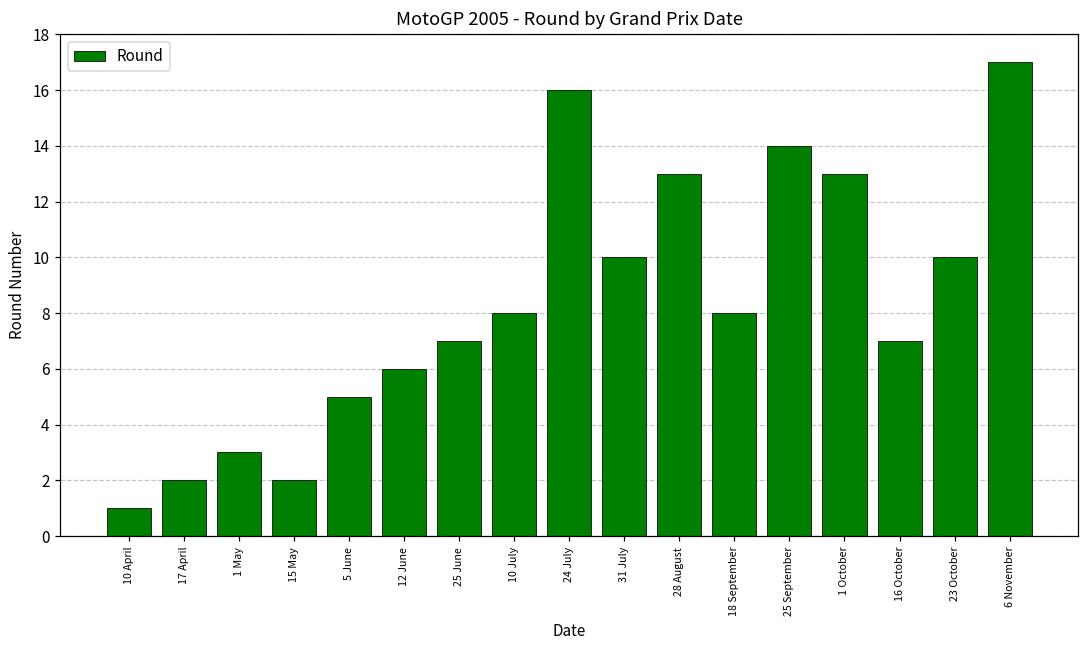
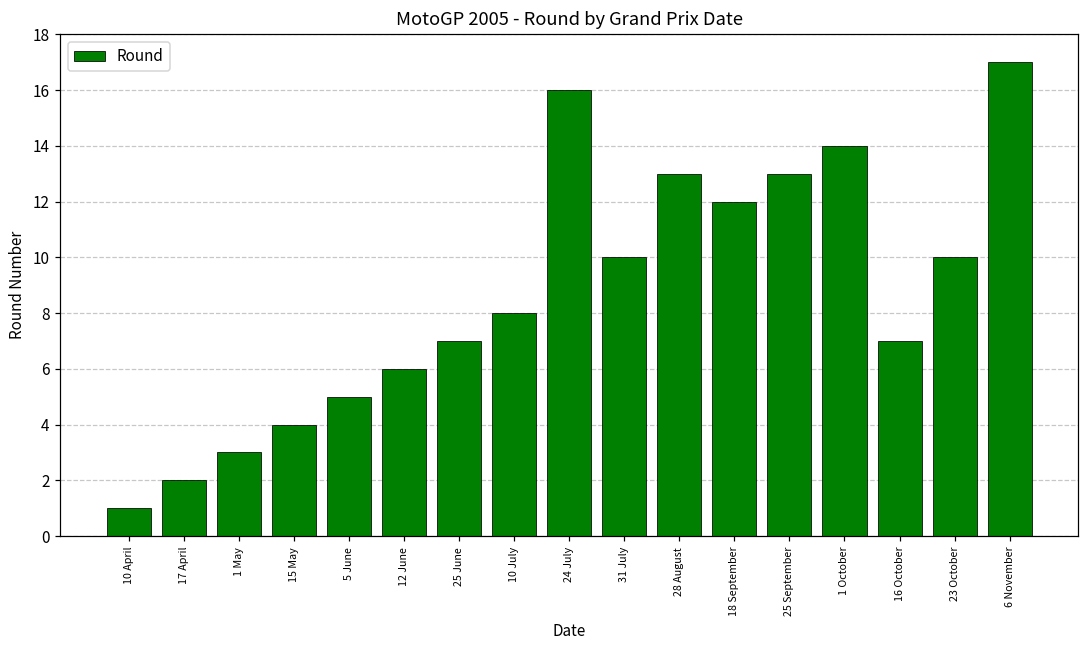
15 May: 2 -> 4
18 September: 8 -> 12
25 September: 14 -> 13
1 October: 13 -> 14
